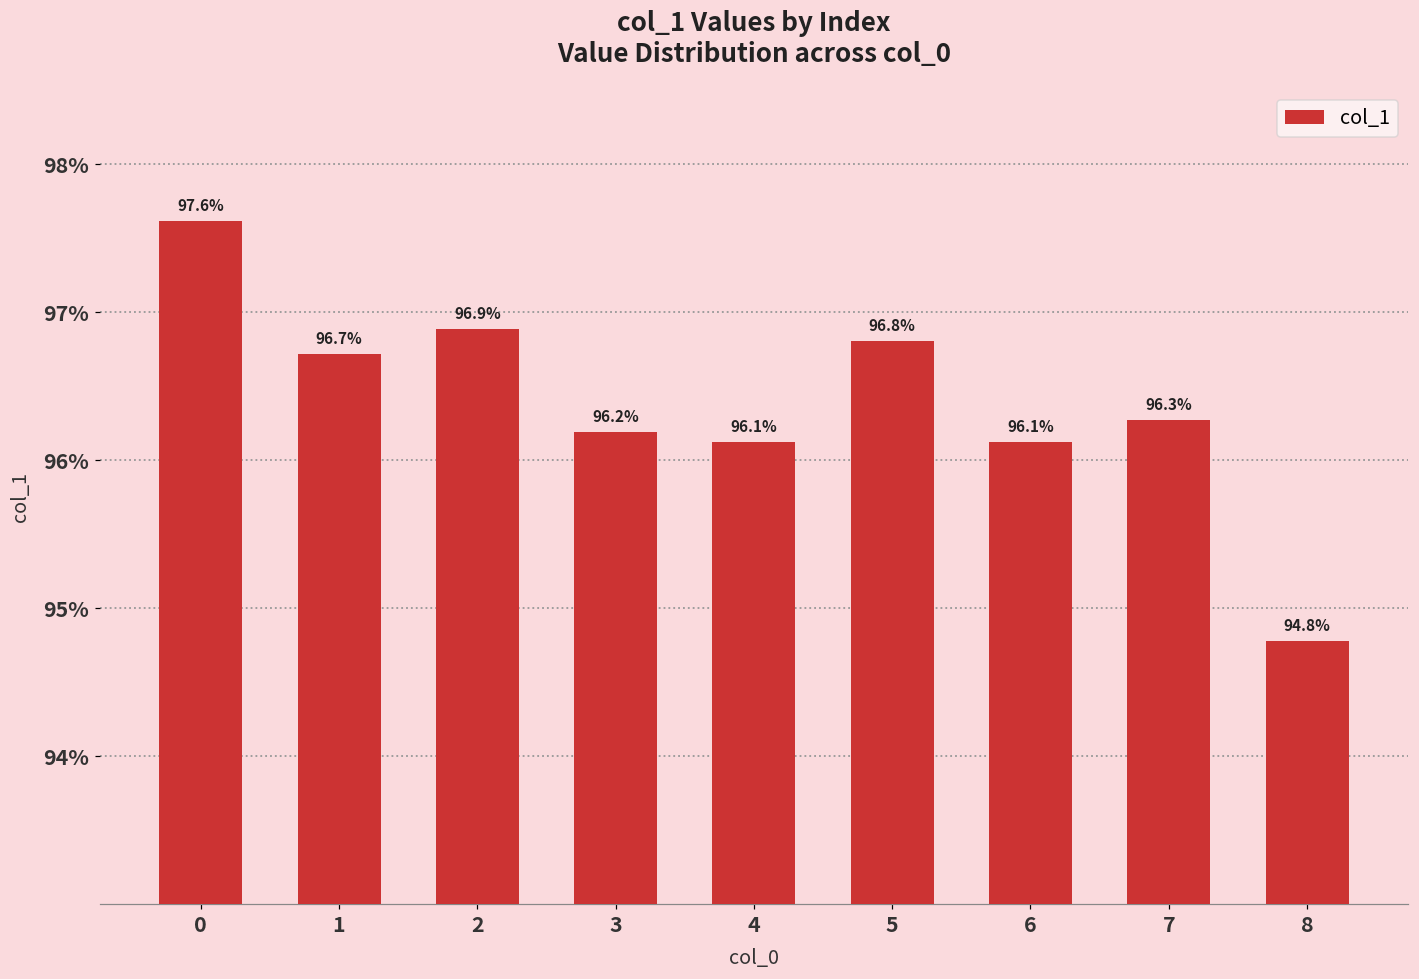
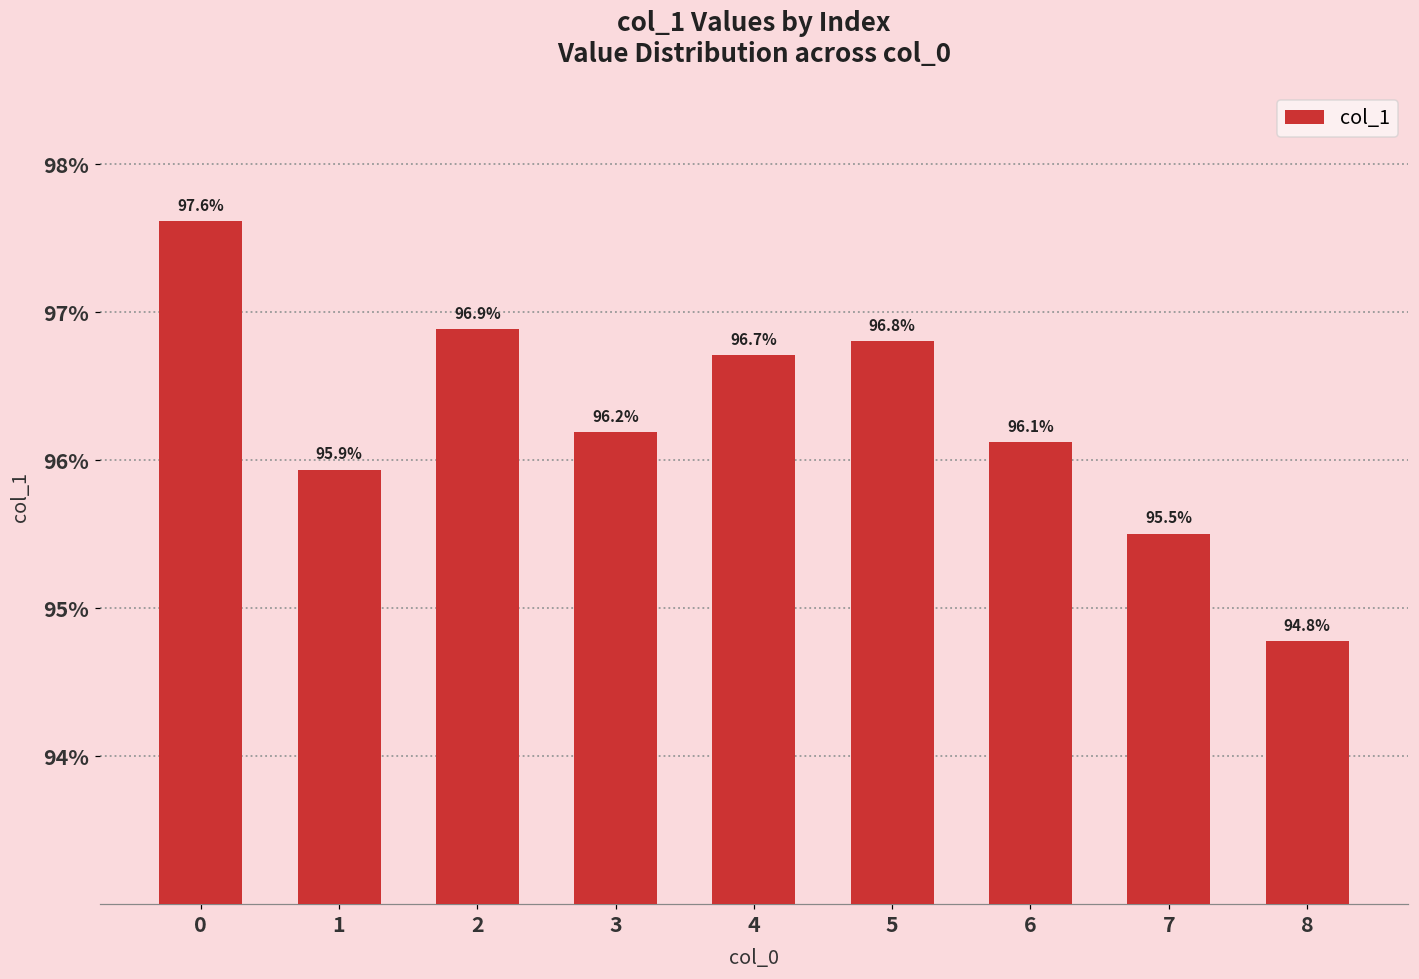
1: 96.7% -> 95.9%
4: 96.1% -> 96.7%
7: 96.3% -> 95.5%
